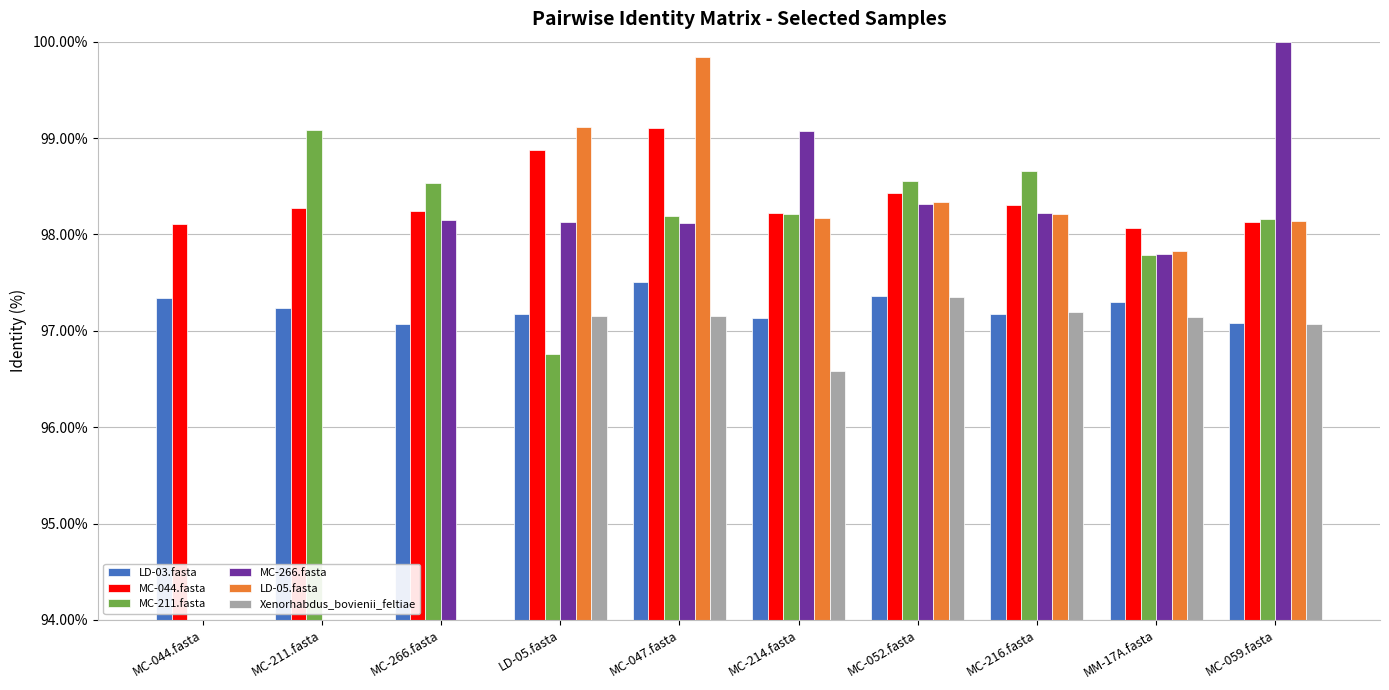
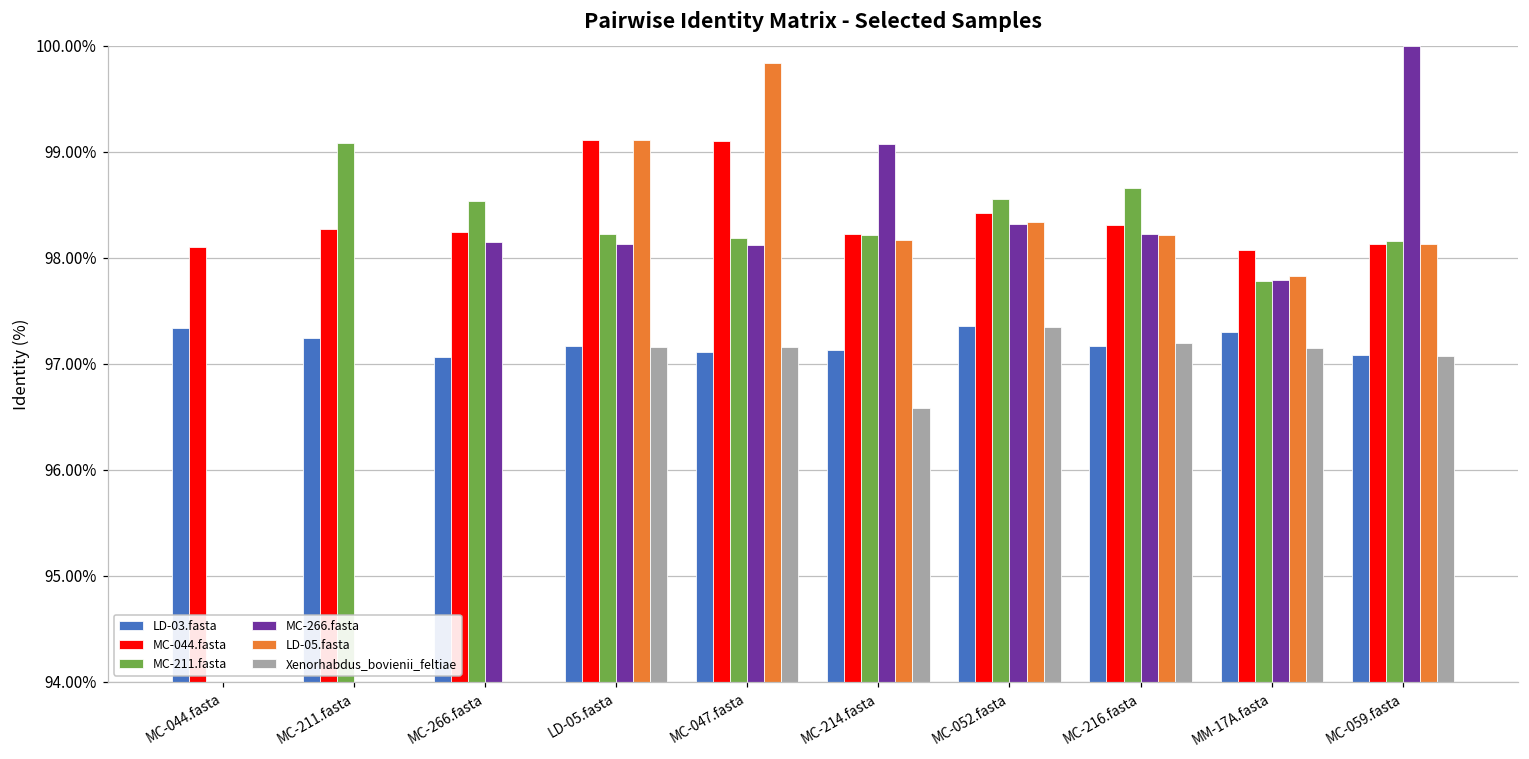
MC-044.fasta, LD-05.fasta: 98.9% -> 99.1%
MC-211.fasta, LD-05.fasta: 96.8% -> 98.2%
LD-03.fasta, MC-047.fasta: 97.5% -> 97.1%
